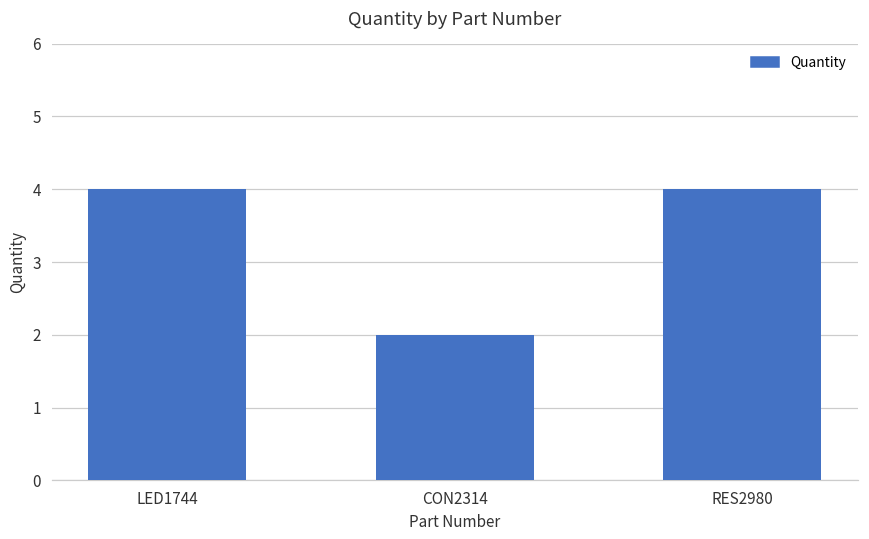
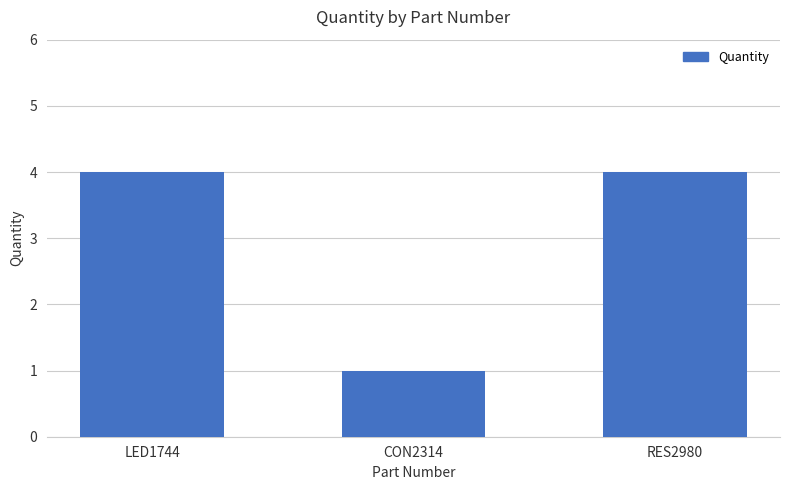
CON2314: 2 -> 1
